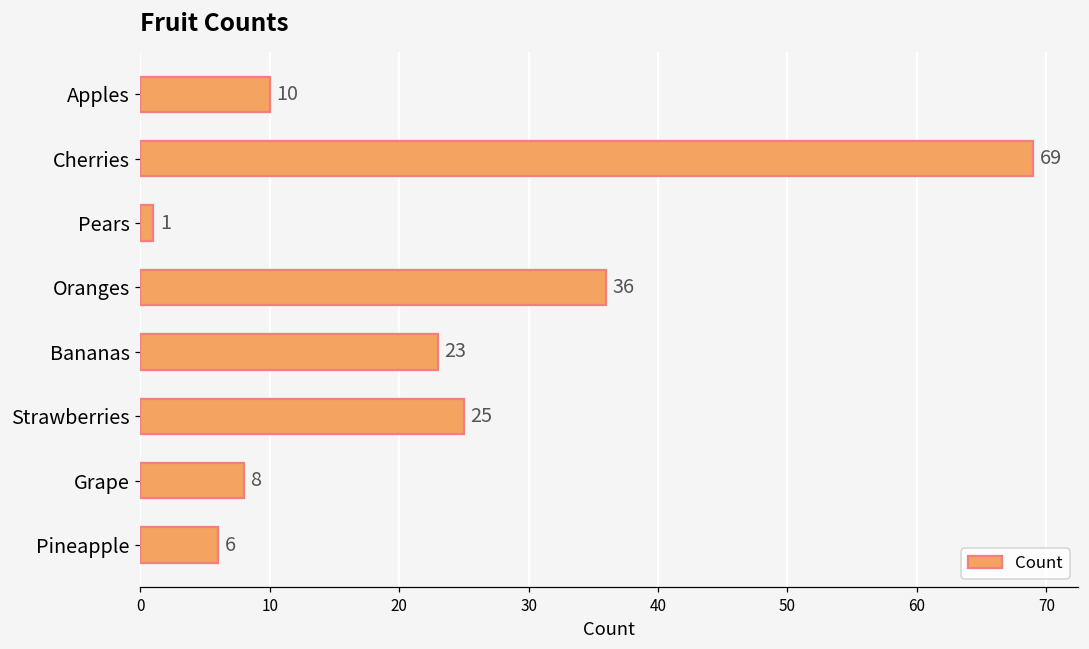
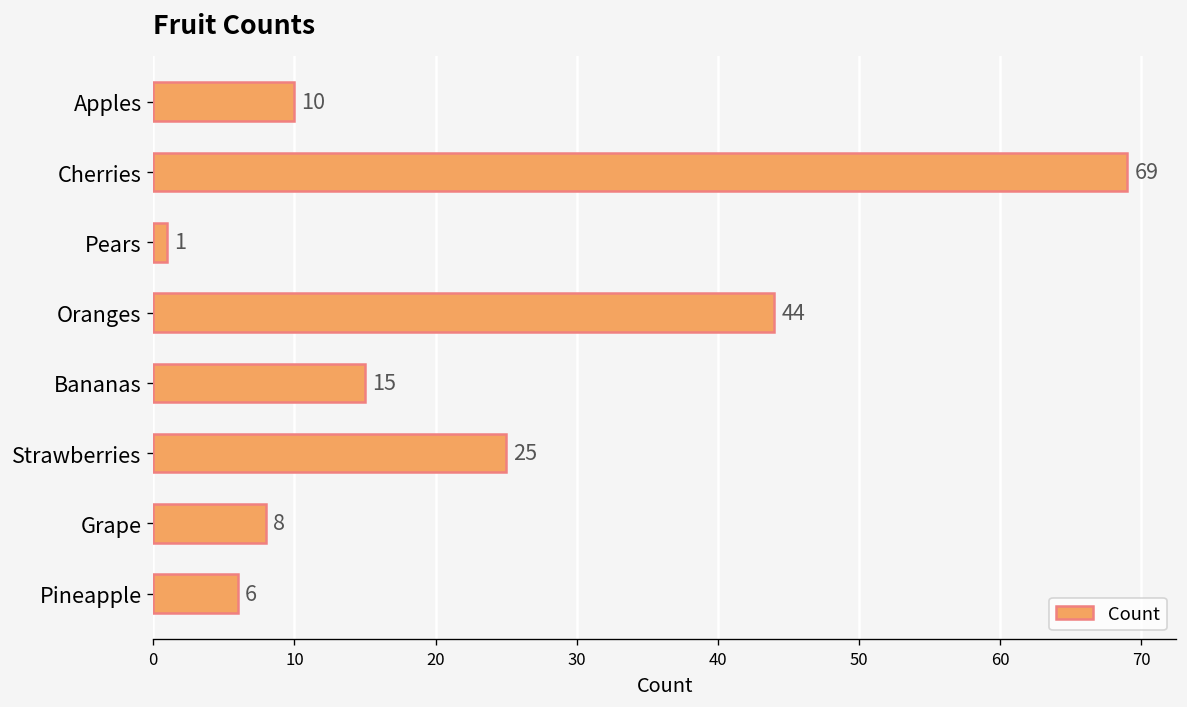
Oranges: 36 -> 44
Bananas: 23 -> 15
